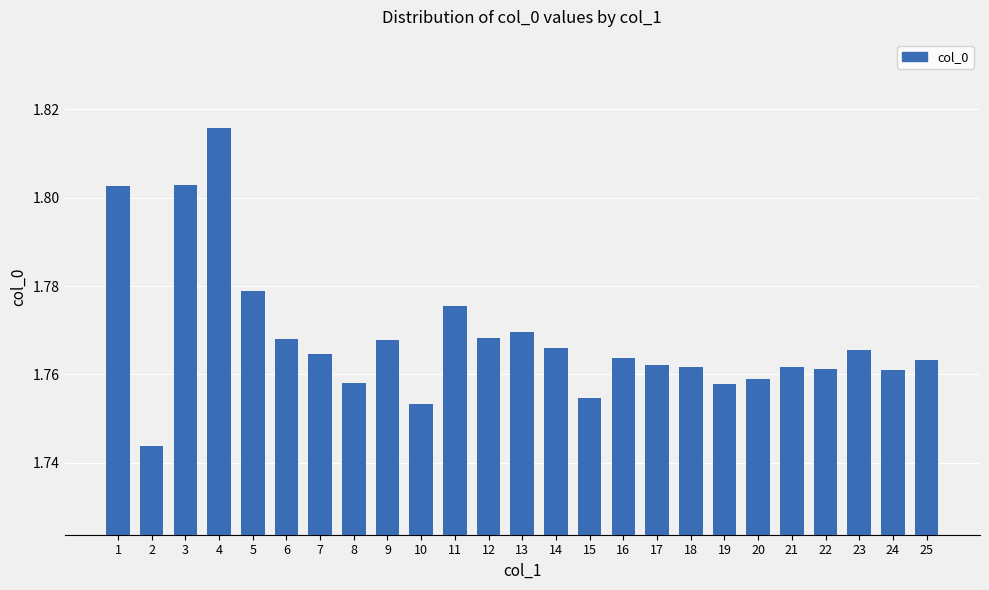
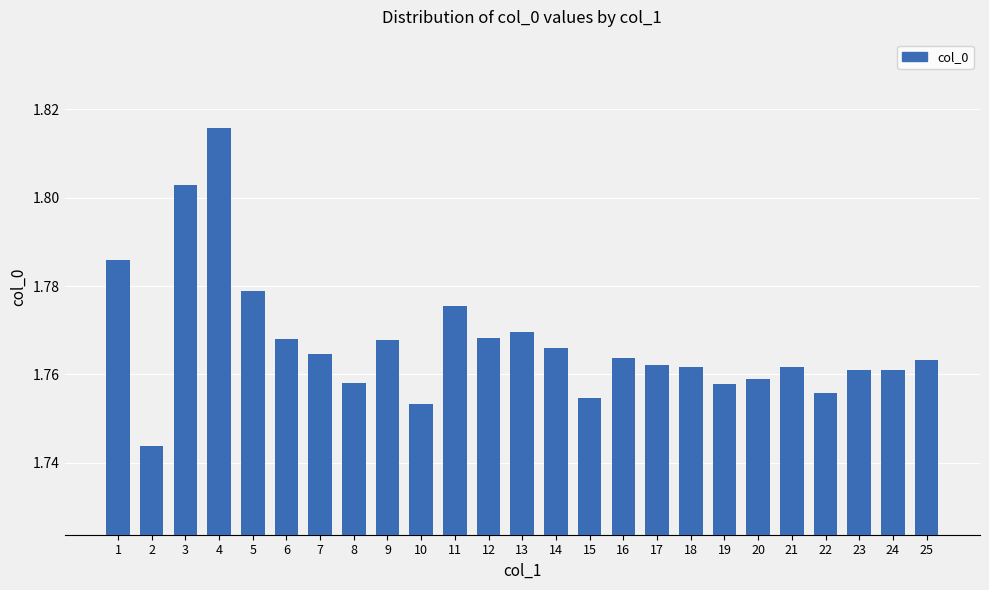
1: 1.803 -> 1.786
22: 1.761 -> 1.756
23: 1.766 -> 1.761
